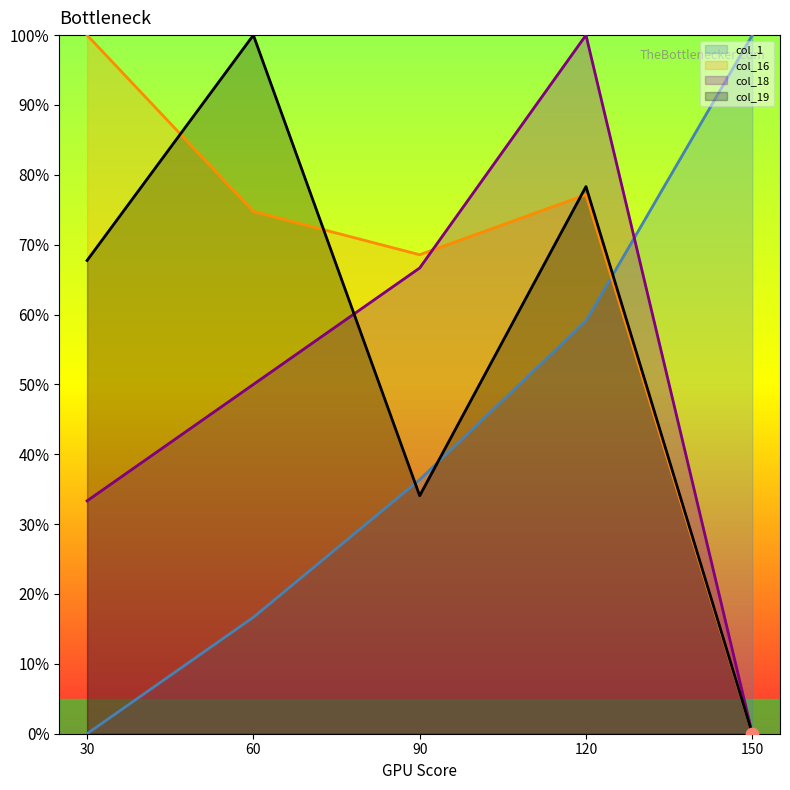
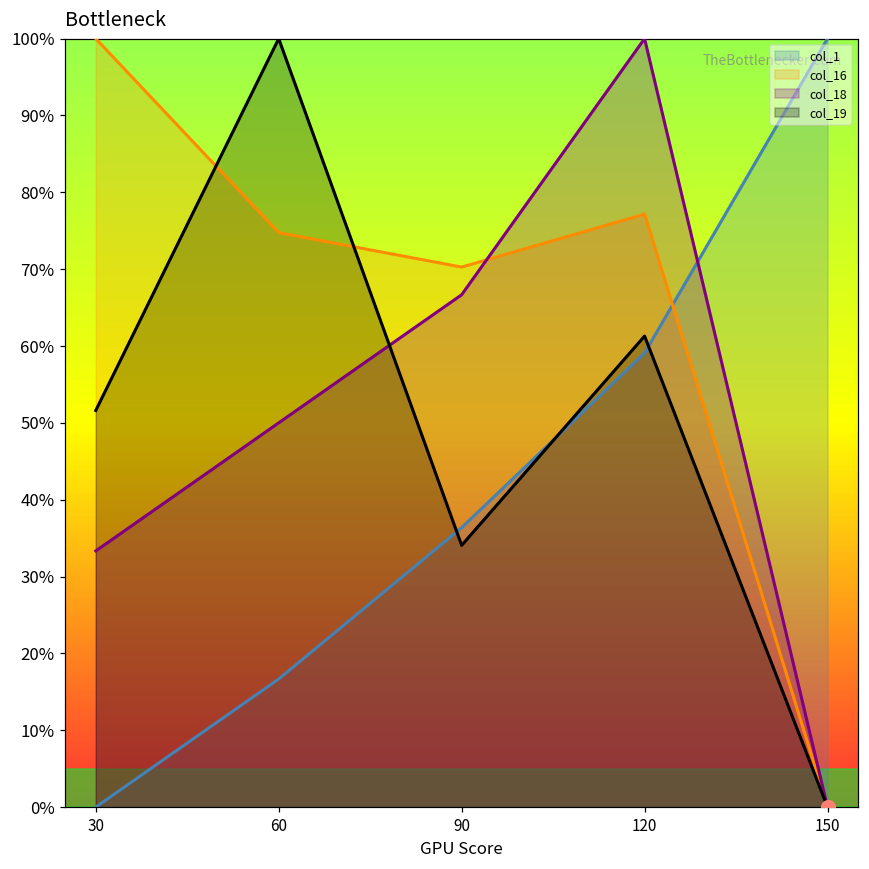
col_19, 30: 68% -> 52%
col_16, 90: 69% -> 70%
col_19, 120: 78% -> 61%
